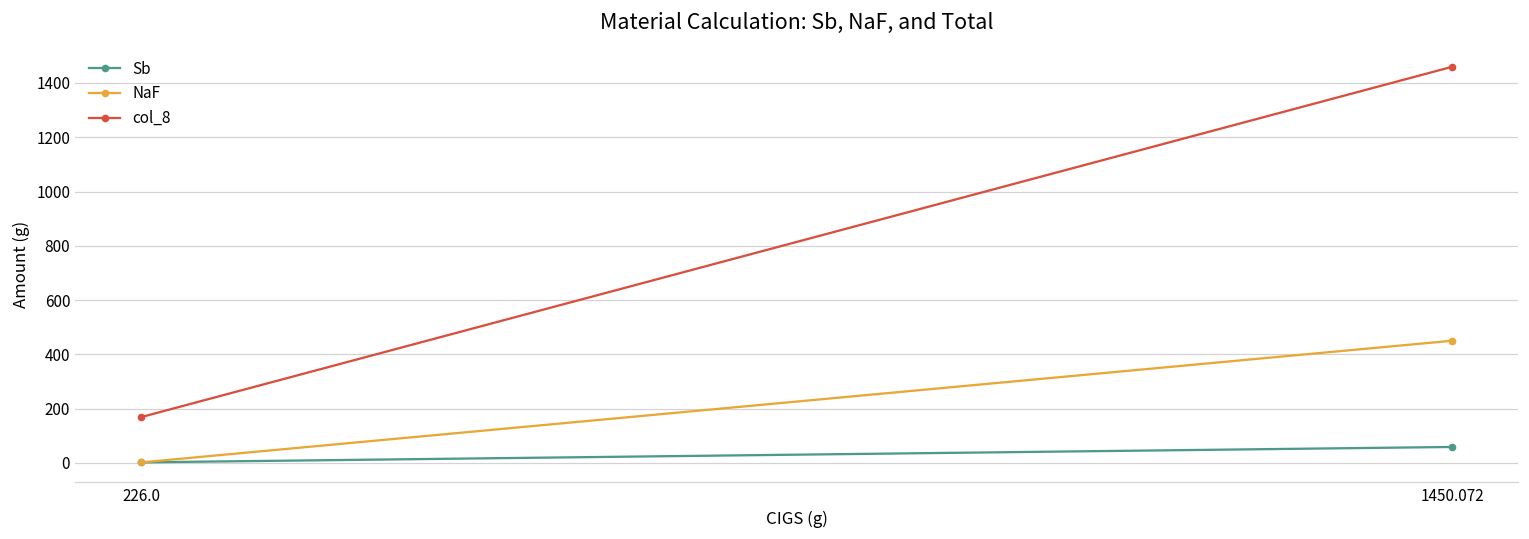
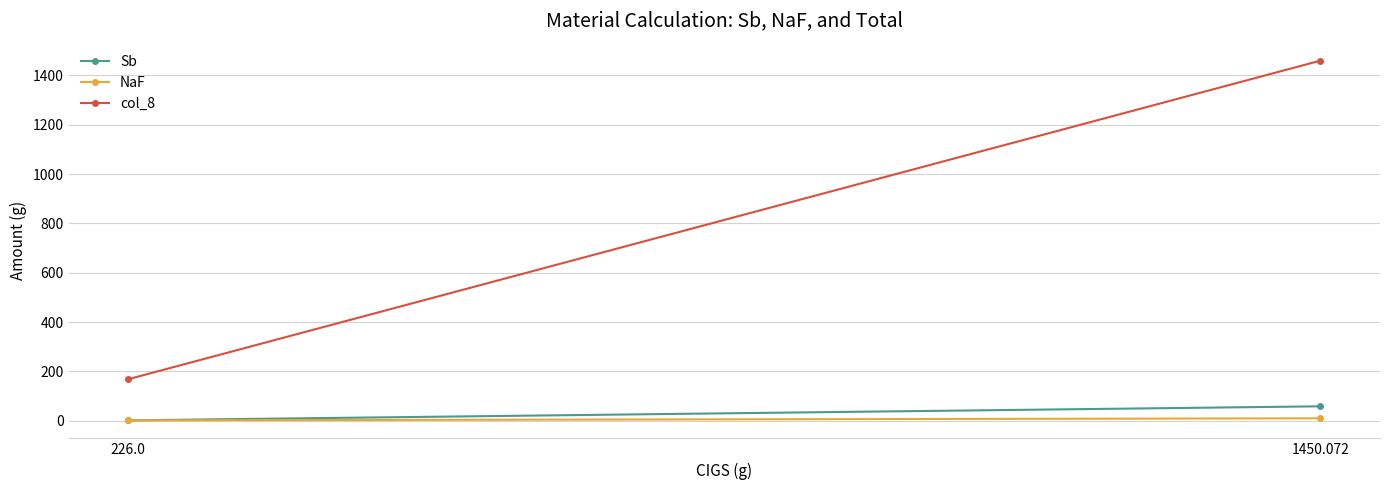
NaF, 1450.072: 450 -> 10
